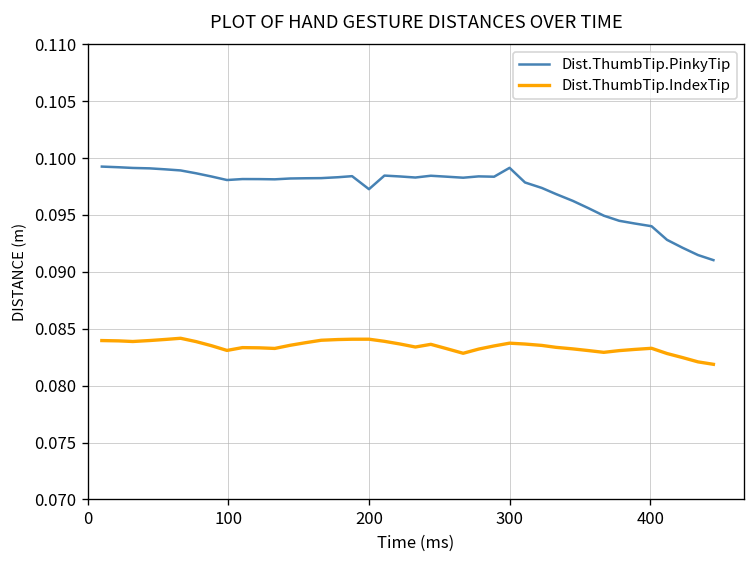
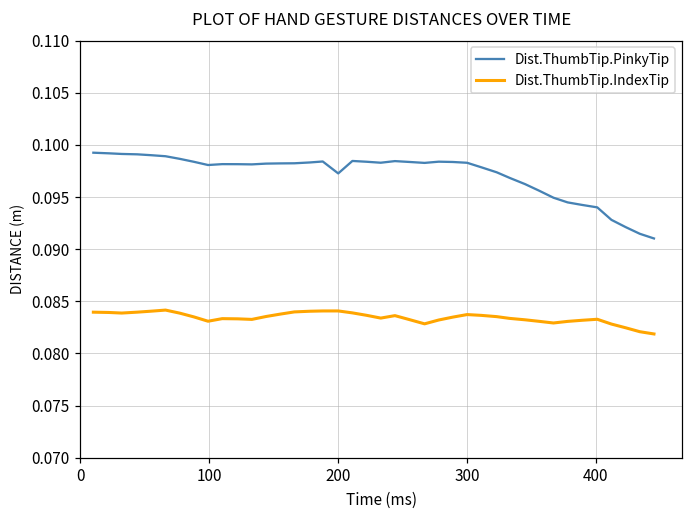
Dist.ThumbTip.PinkyTip, 300: 0.099 -> 0.098
